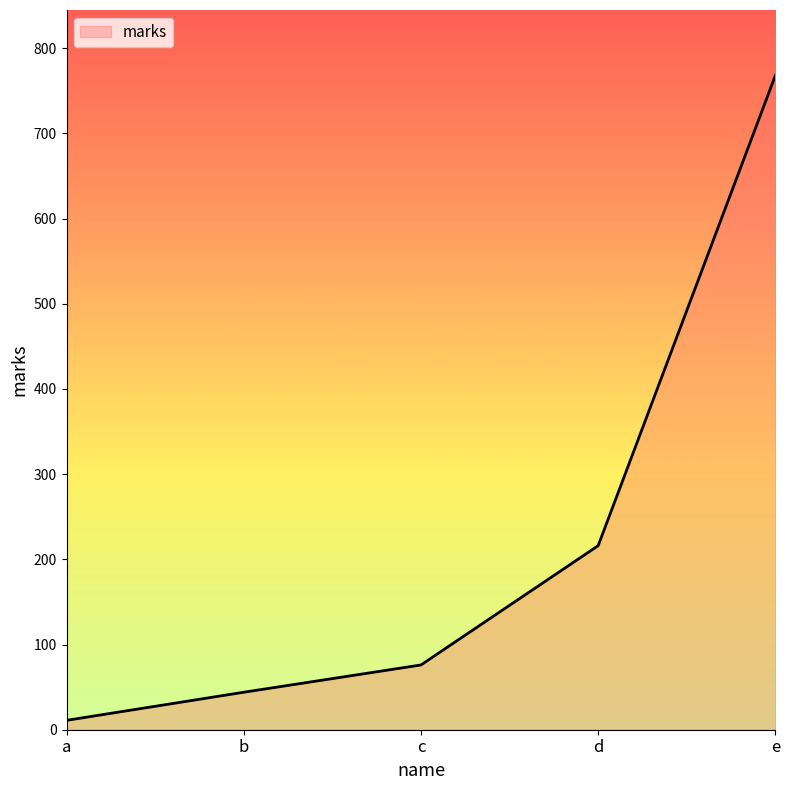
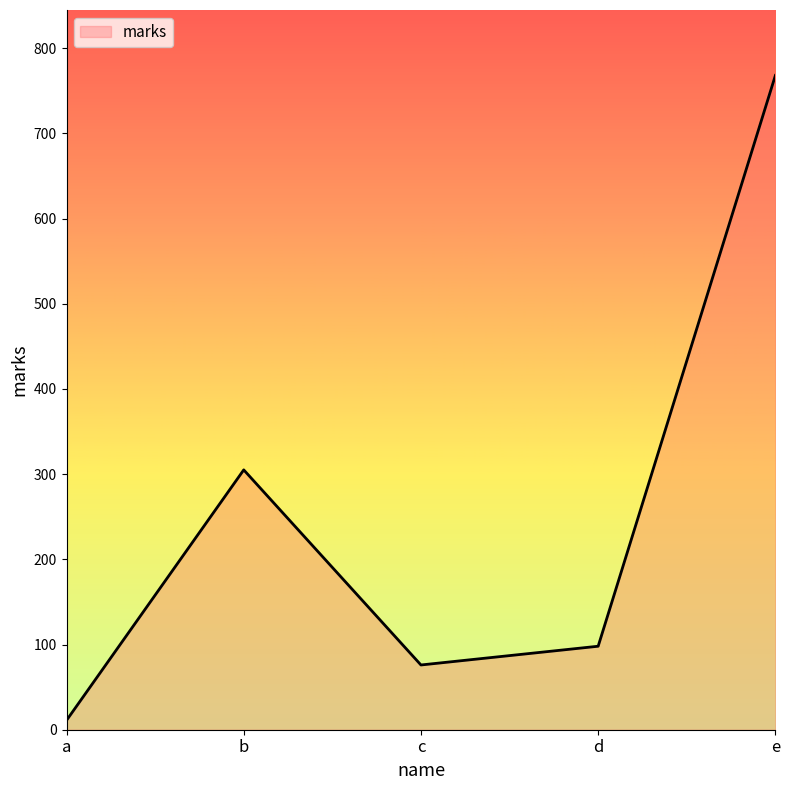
b: 40 -> 310
d: 220 -> 100
